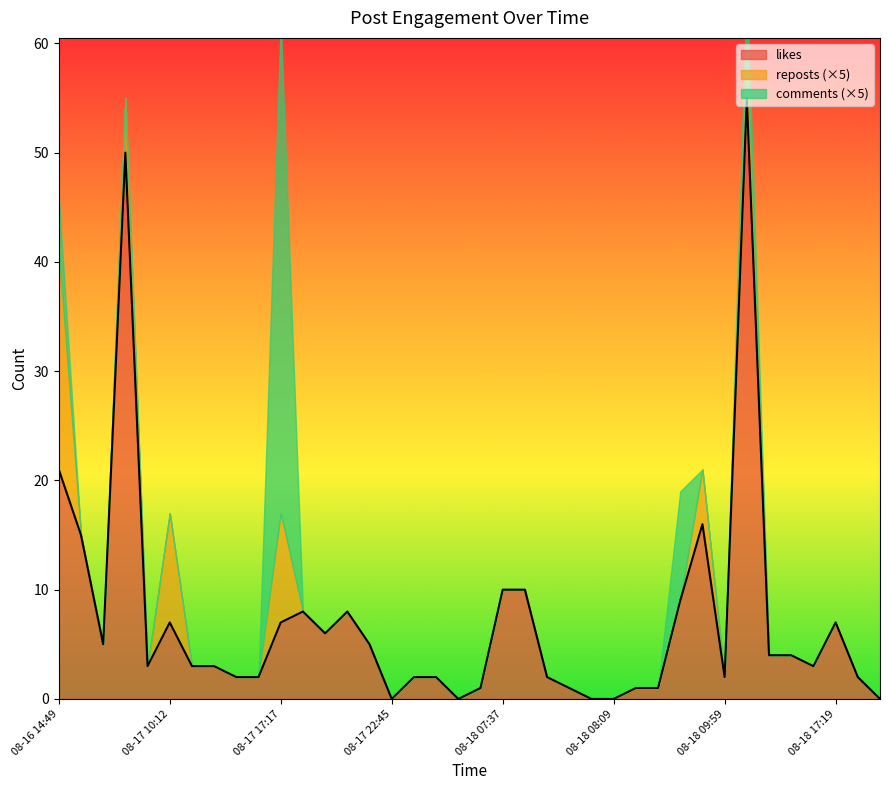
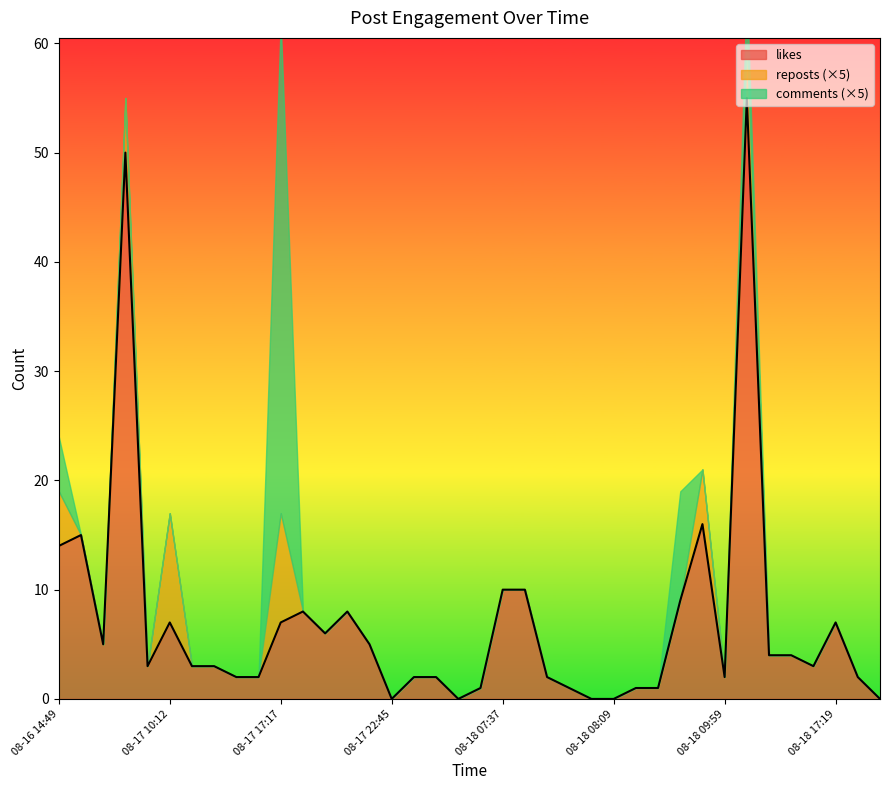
likes, 08-16 14:49: 21 -> 14
reposts (×5), 08-16 14:49: 20.0 -> 5.0
